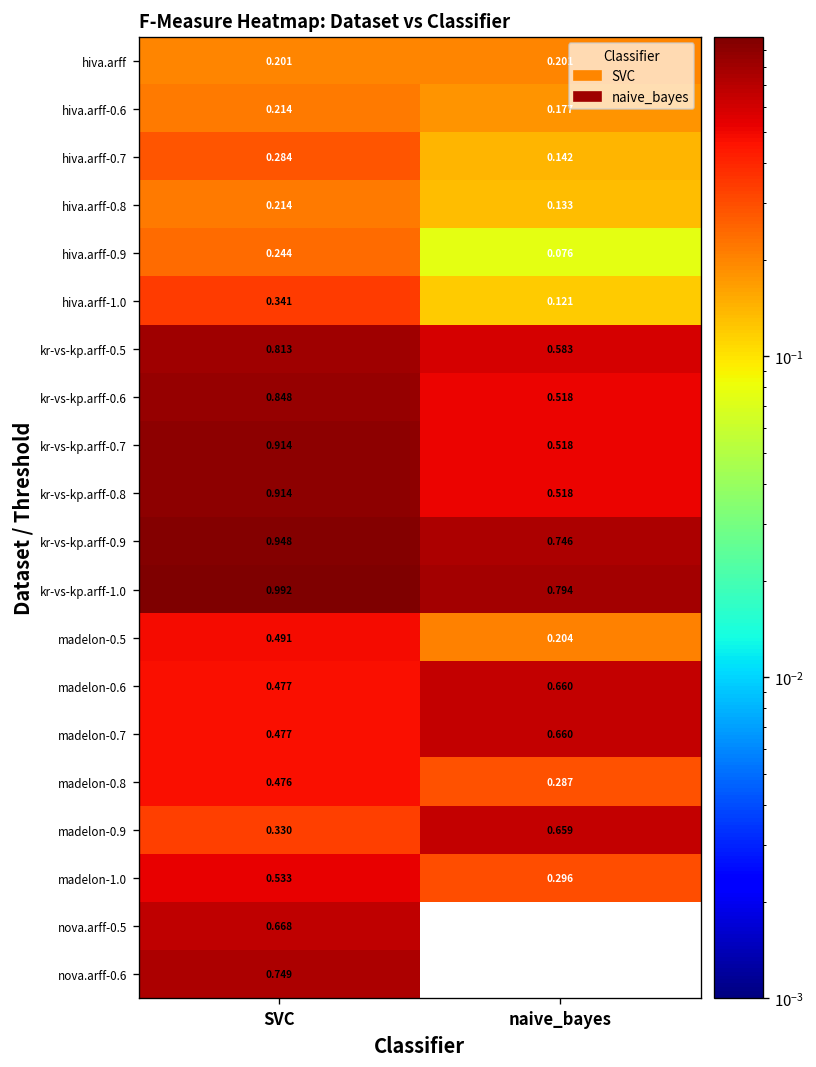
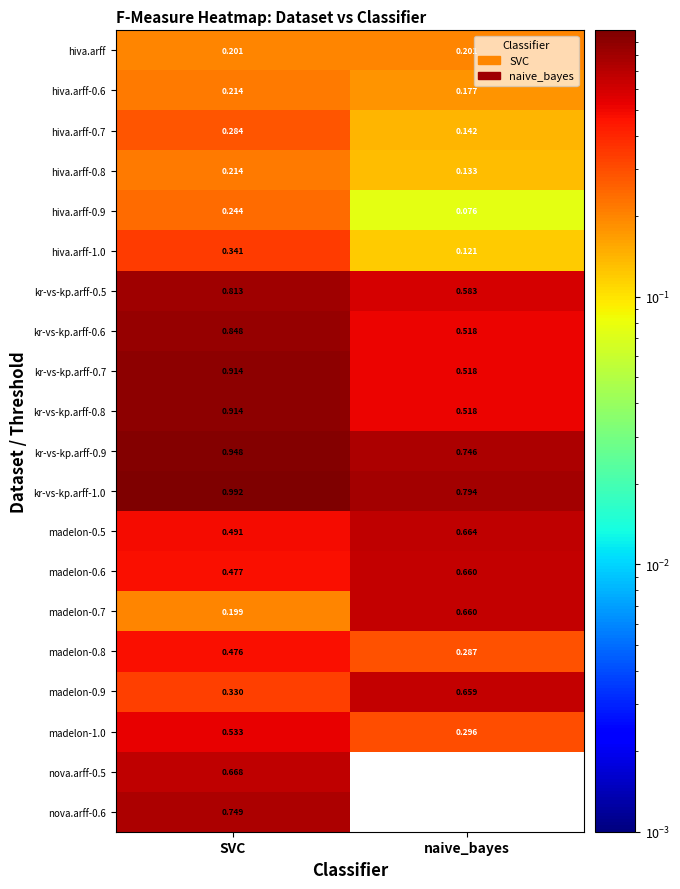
madelon-0.5, naive_bayes: 0.204 -> 0.664
madelon-0.7, SVC: 0.477 -> 0.199
